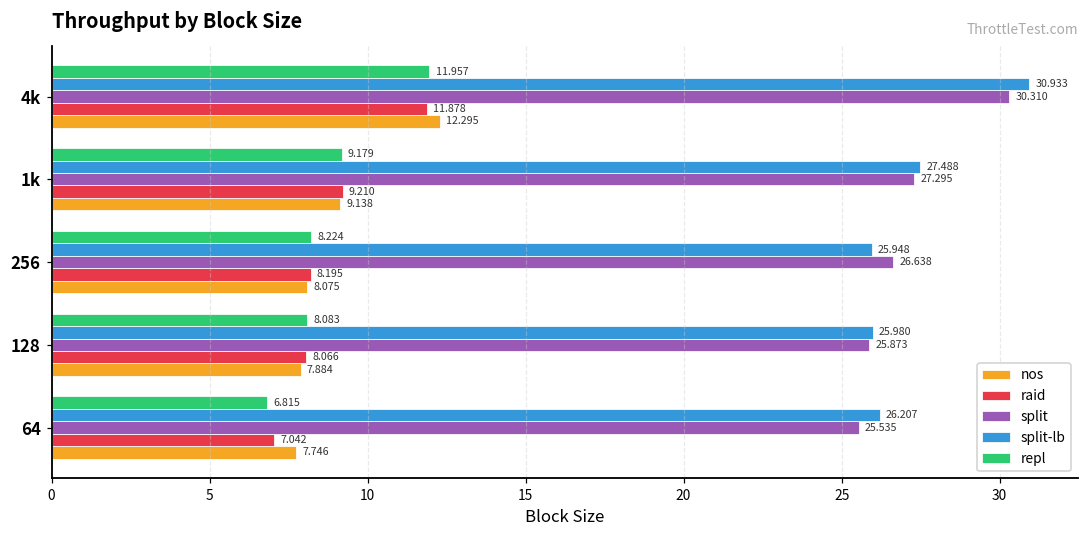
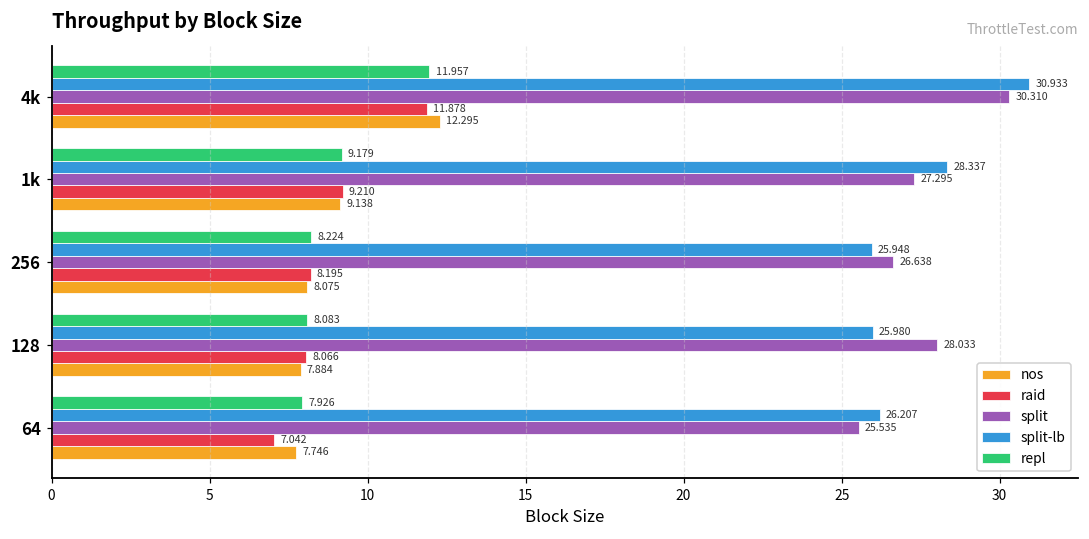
split-lb, 1k: 27.488 -> 28.337
split, 128: 25.873 -> 28.033
repl, 64: 6.815 -> 7.926
